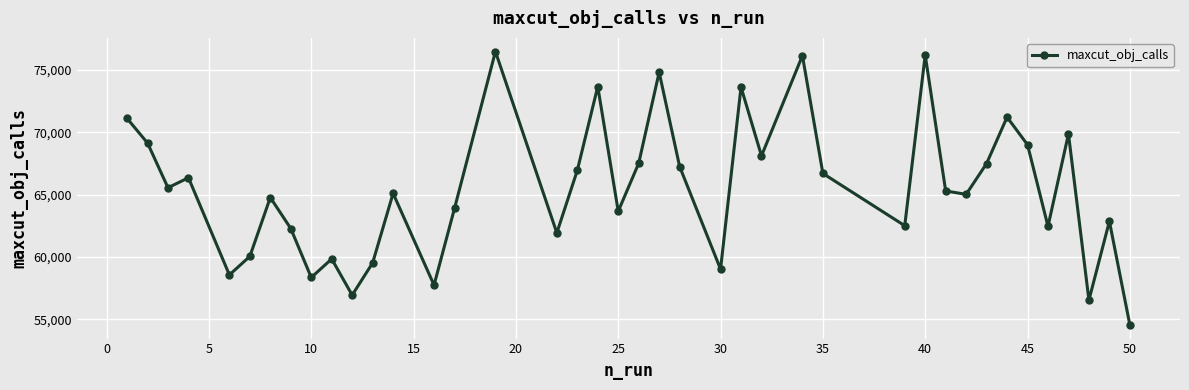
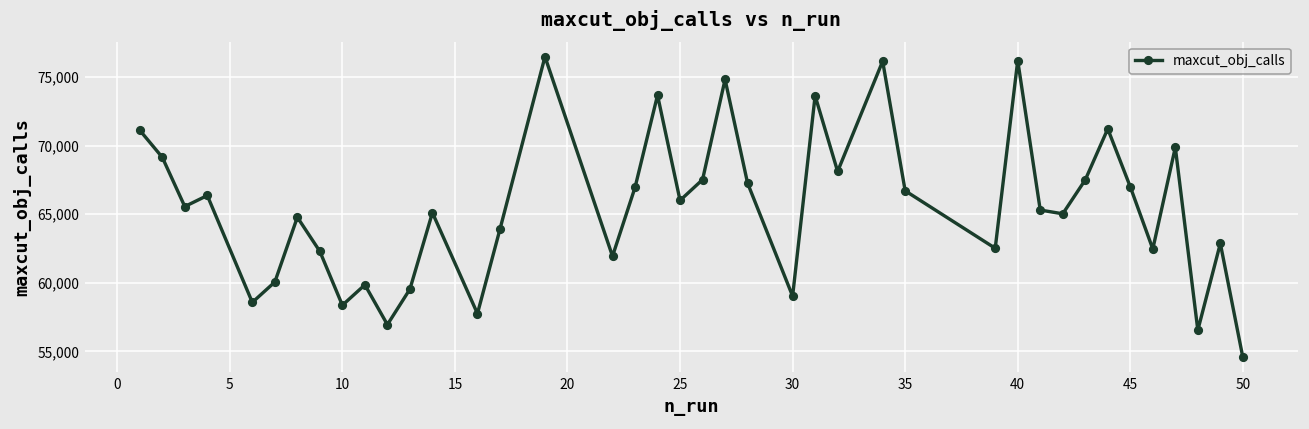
25: 63,700 -> 66,000
45: 69,000 -> 67,000
